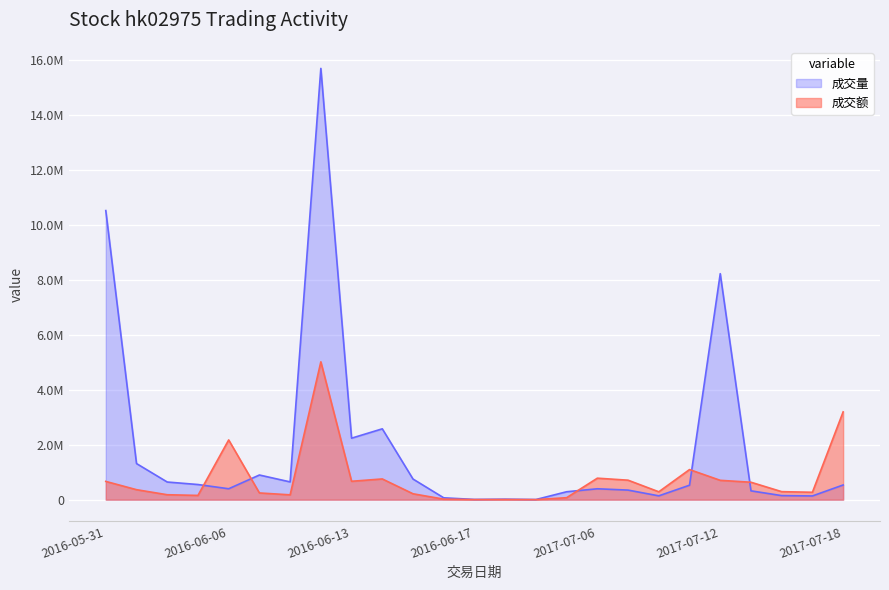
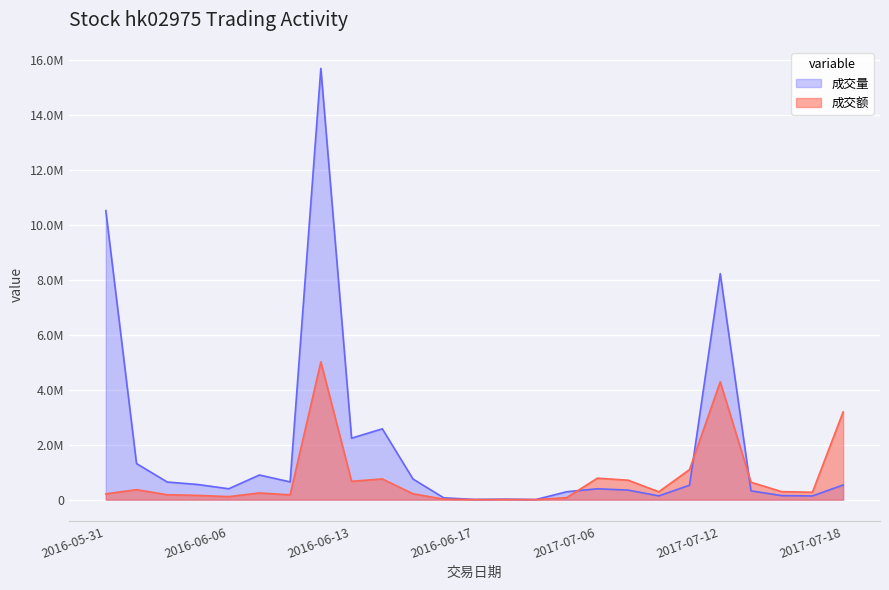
成交额, 2016-05-31: 700000 -> 200000
成交额, 2016-06-06: 2200000 -> 100000
成交额, 2017-07-12: 700000 -> 4300000
